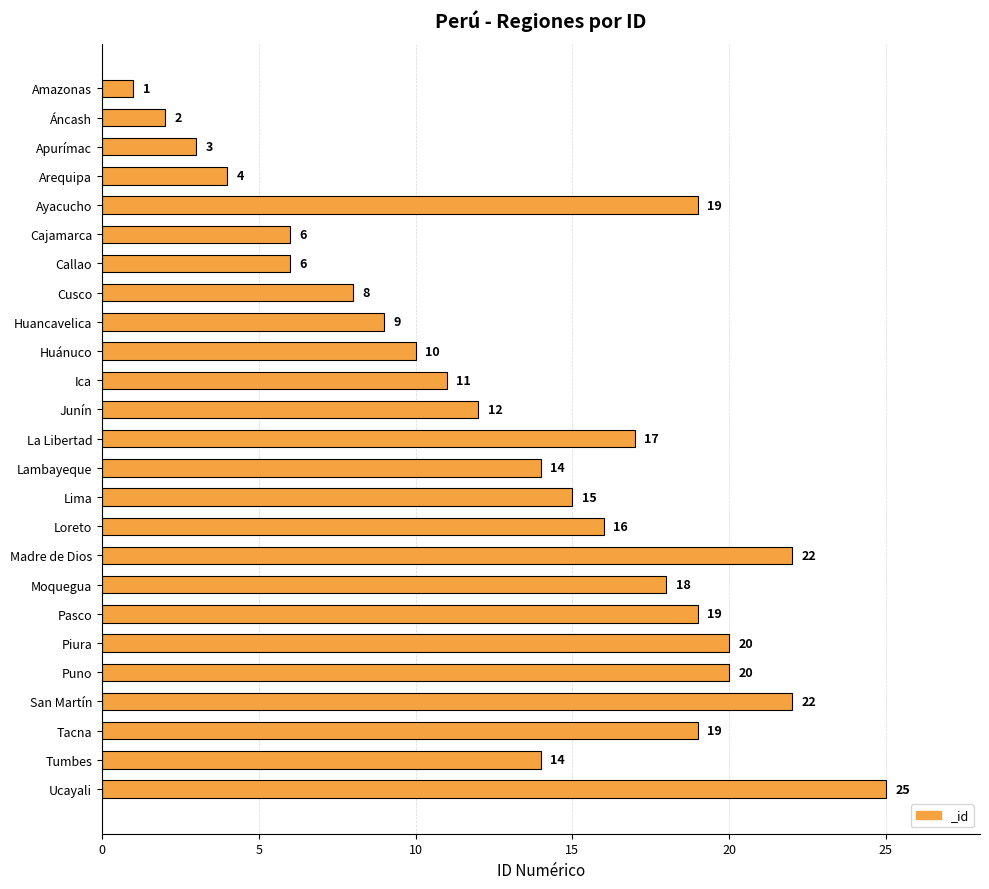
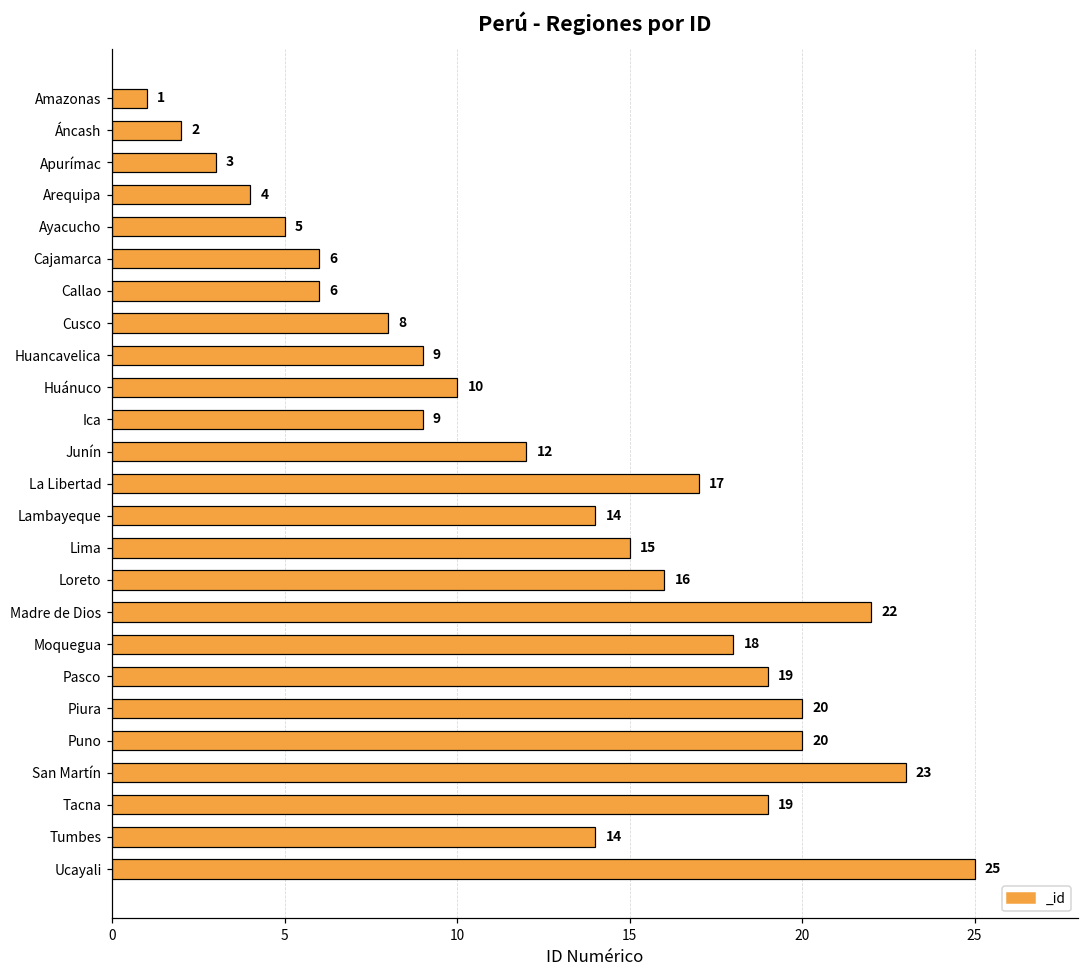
Ayacucho: 19 -> 5
Ica: 11 -> 9
San Martín: 22 -> 23
